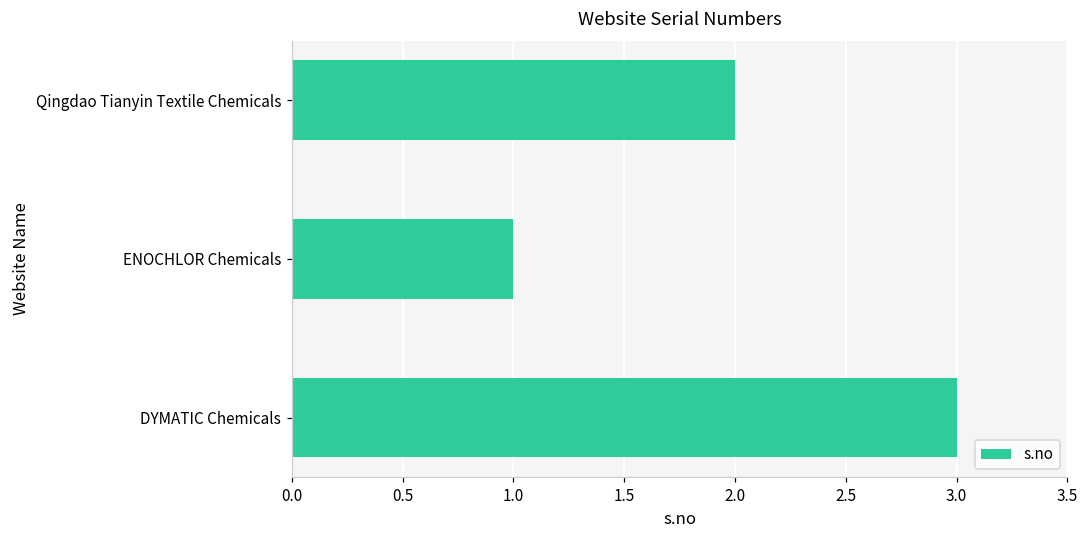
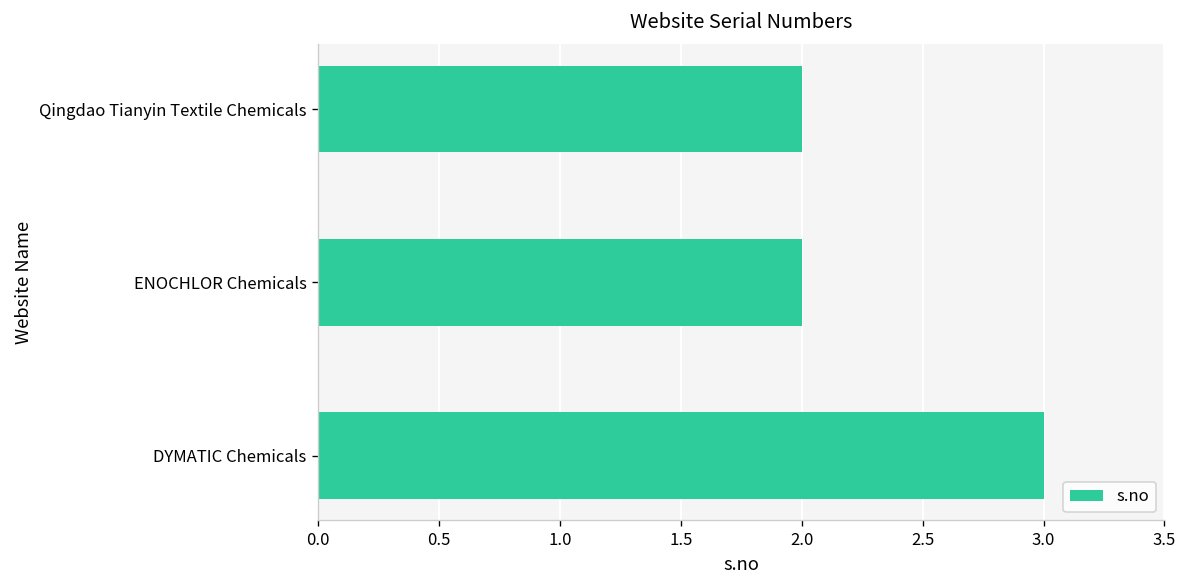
ENOCHLOR Chemicals: 1 -> 2
